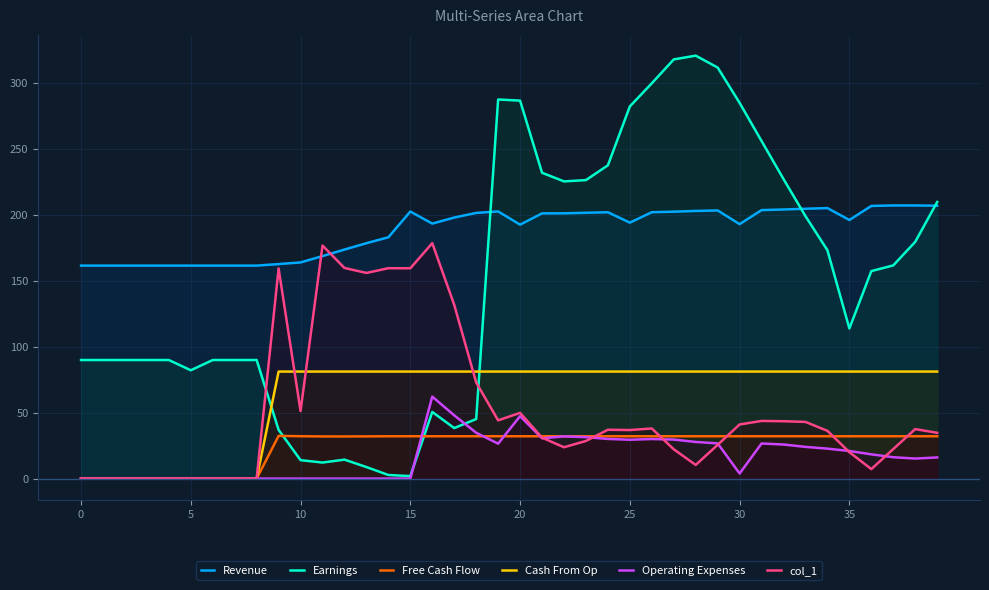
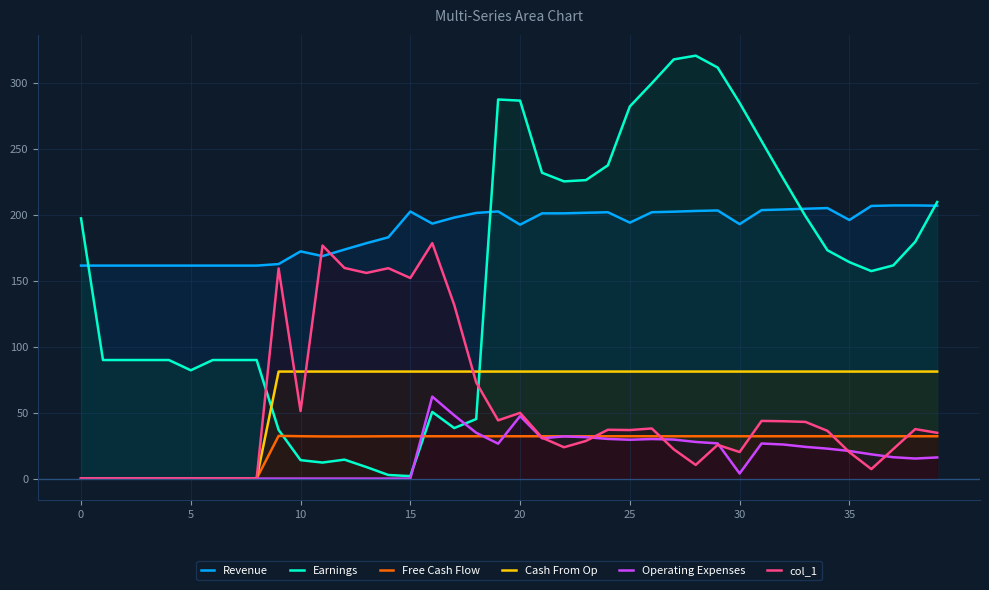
Earnings, 0: 90 -> 197
Revenue, 10: 164 -> 172
col_1, 15: 159 -> 152
col_1, 30: 41 -> 20
Earnings, 35: 114 -> 164
